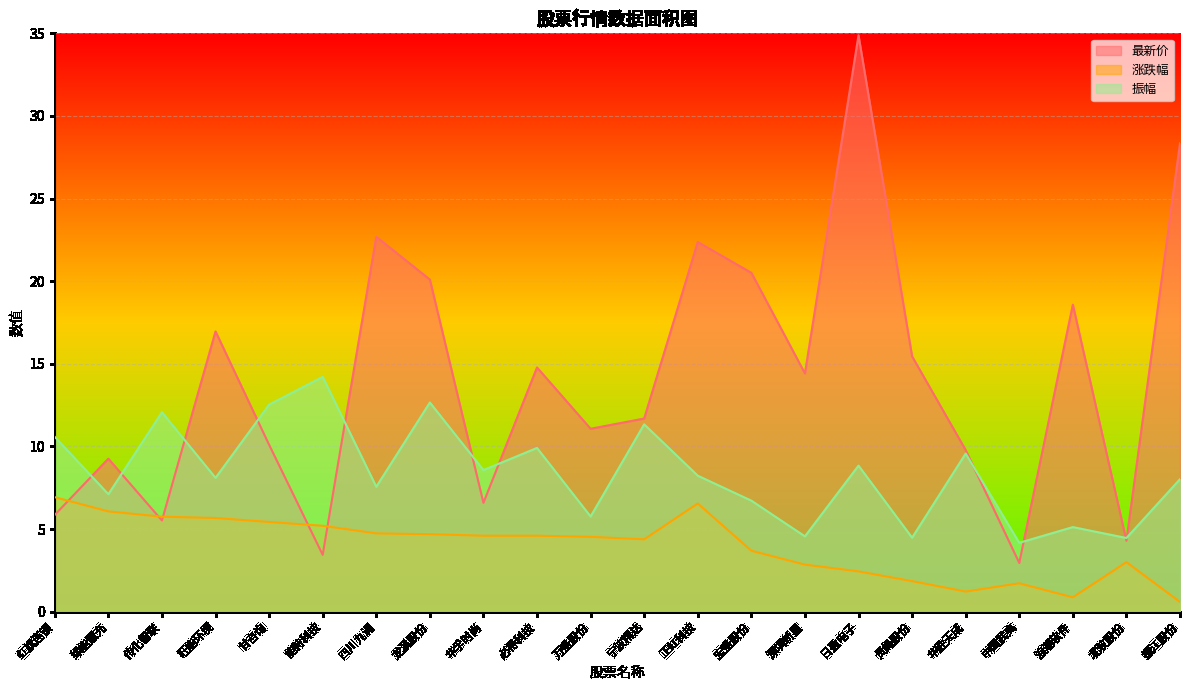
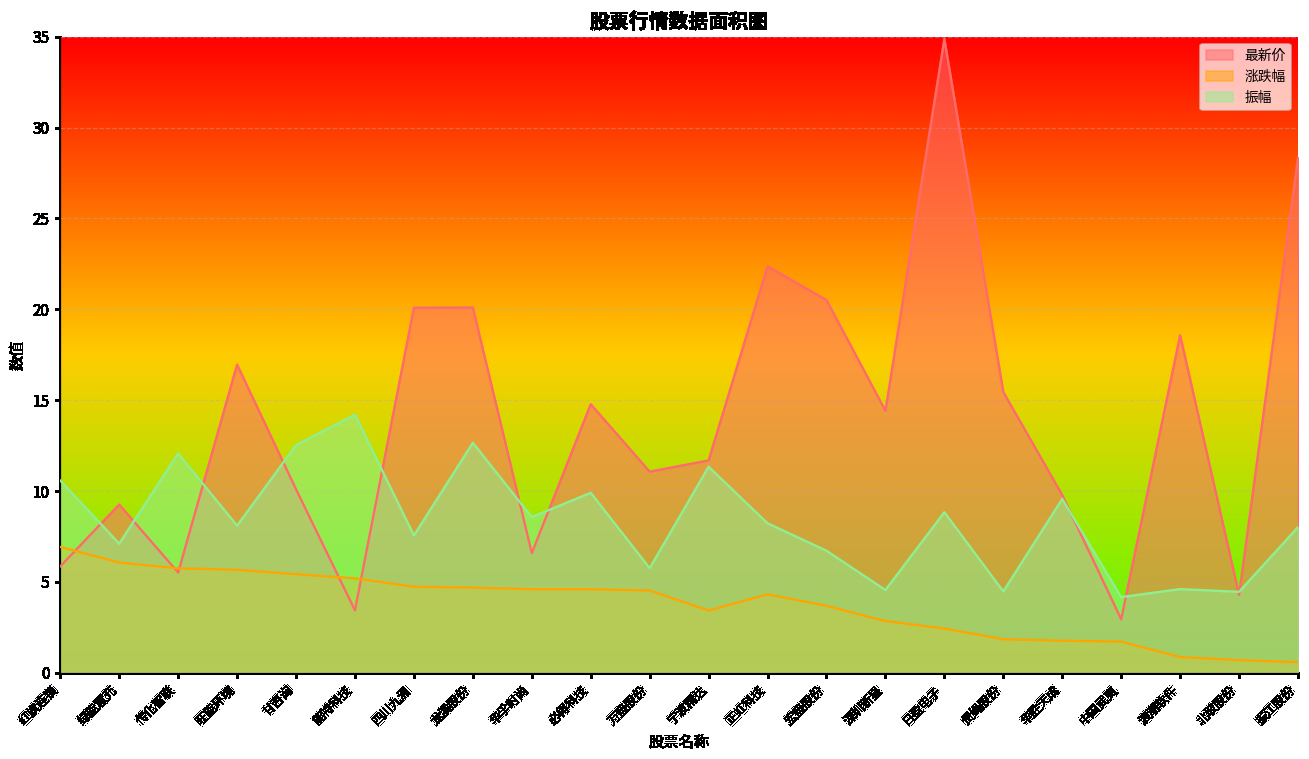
最新价, 四川九洲: 22.7 -> 20.1
涨跌幅, 宁波精达: 4.4 -> 3.4
涨跌幅, 正虹科技: 6.6 -> 4.3
涨跌幅, 华胜天成: 1.2 -> 1.8
振幅, 浪潮软件: 5.1 -> 4.6
涨跌幅, 北玻股份: 3.0 -> 0.7
